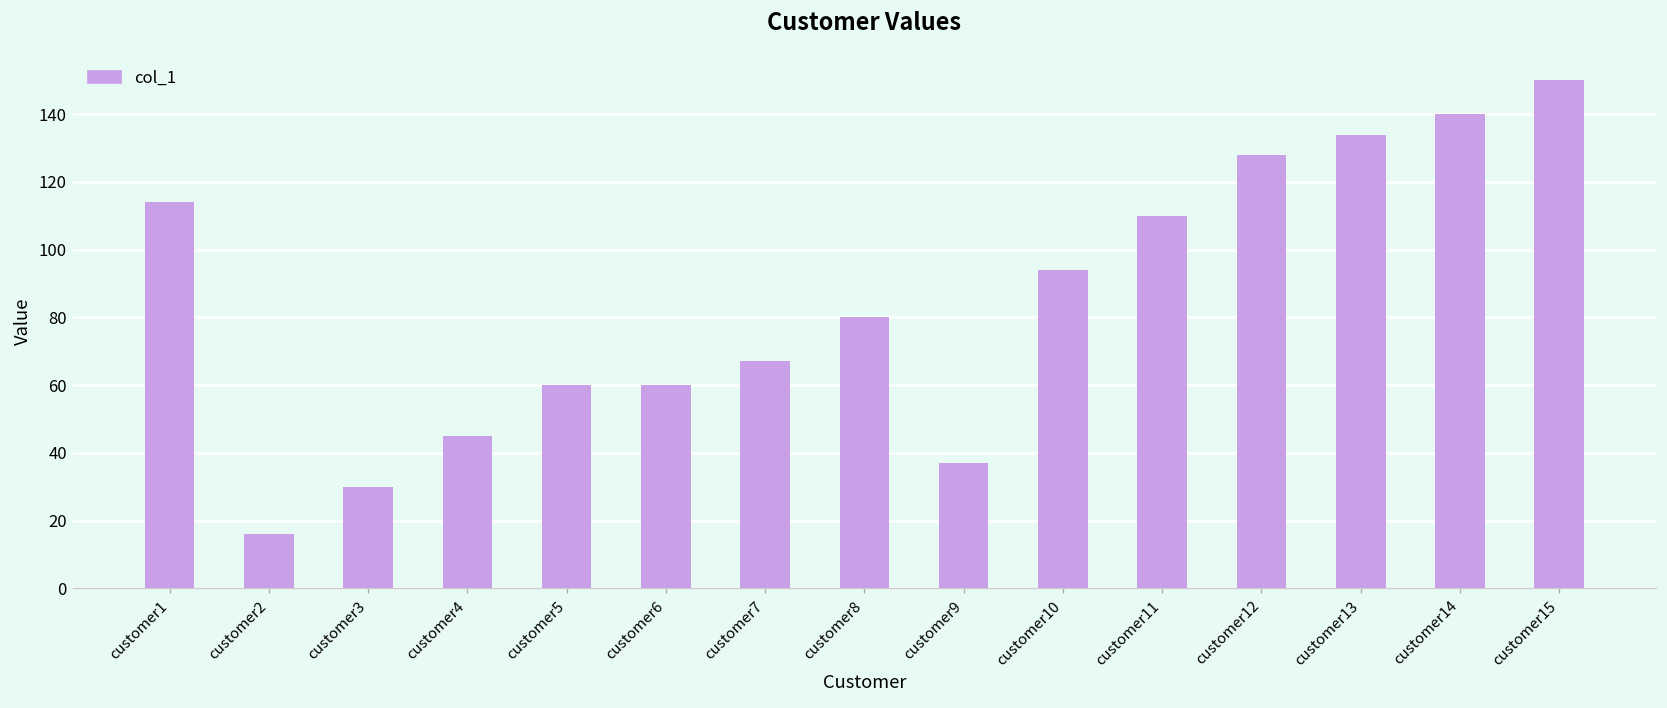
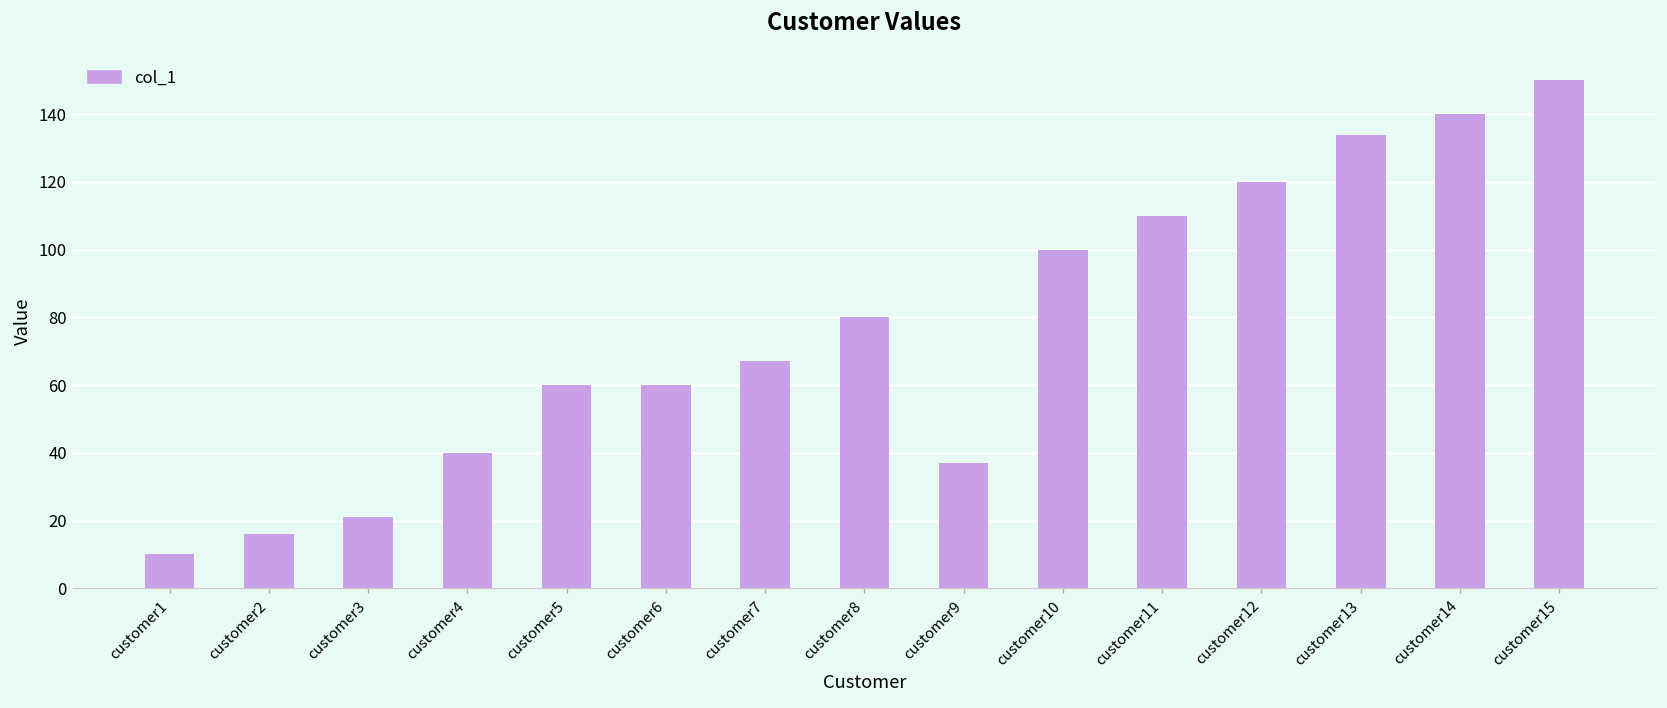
customer1: 114 -> 10
customer3: 30 -> 21
customer4: 45 -> 40
customer10: 94 -> 100
customer12: 128 -> 120
